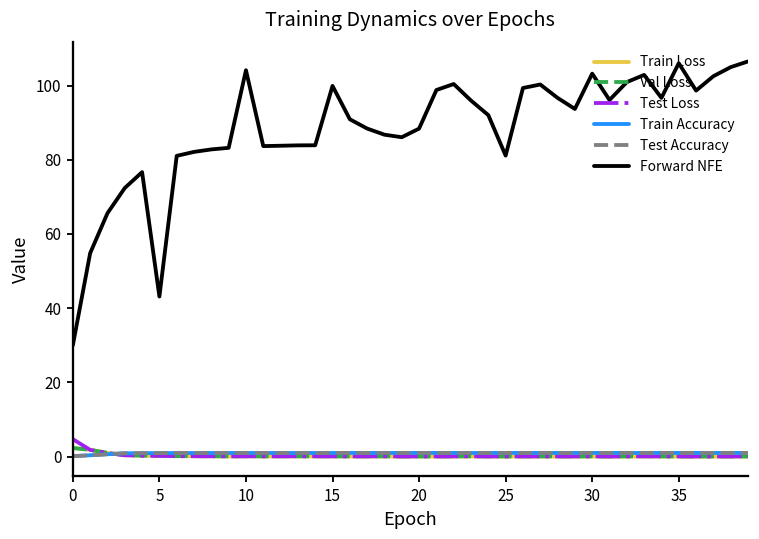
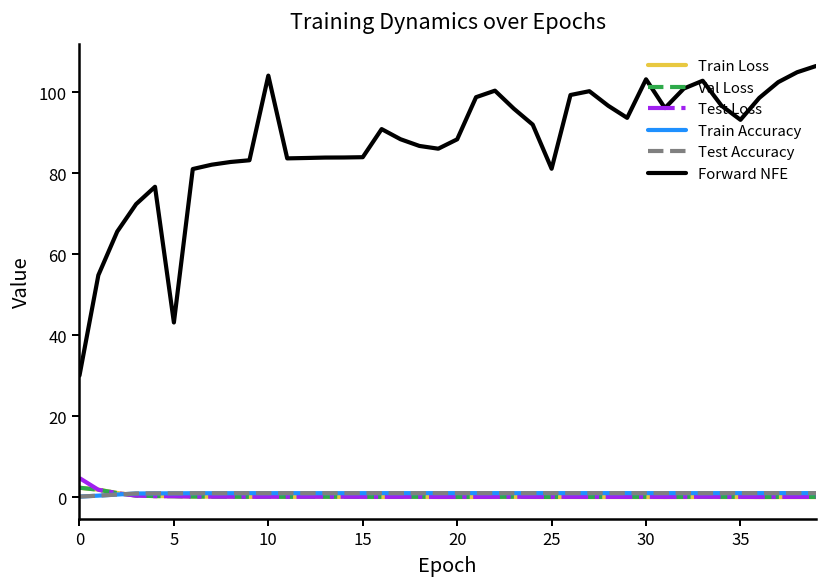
Forward NFE, 15: 100 -> 84
Forward NFE, 35: 106 -> 93
